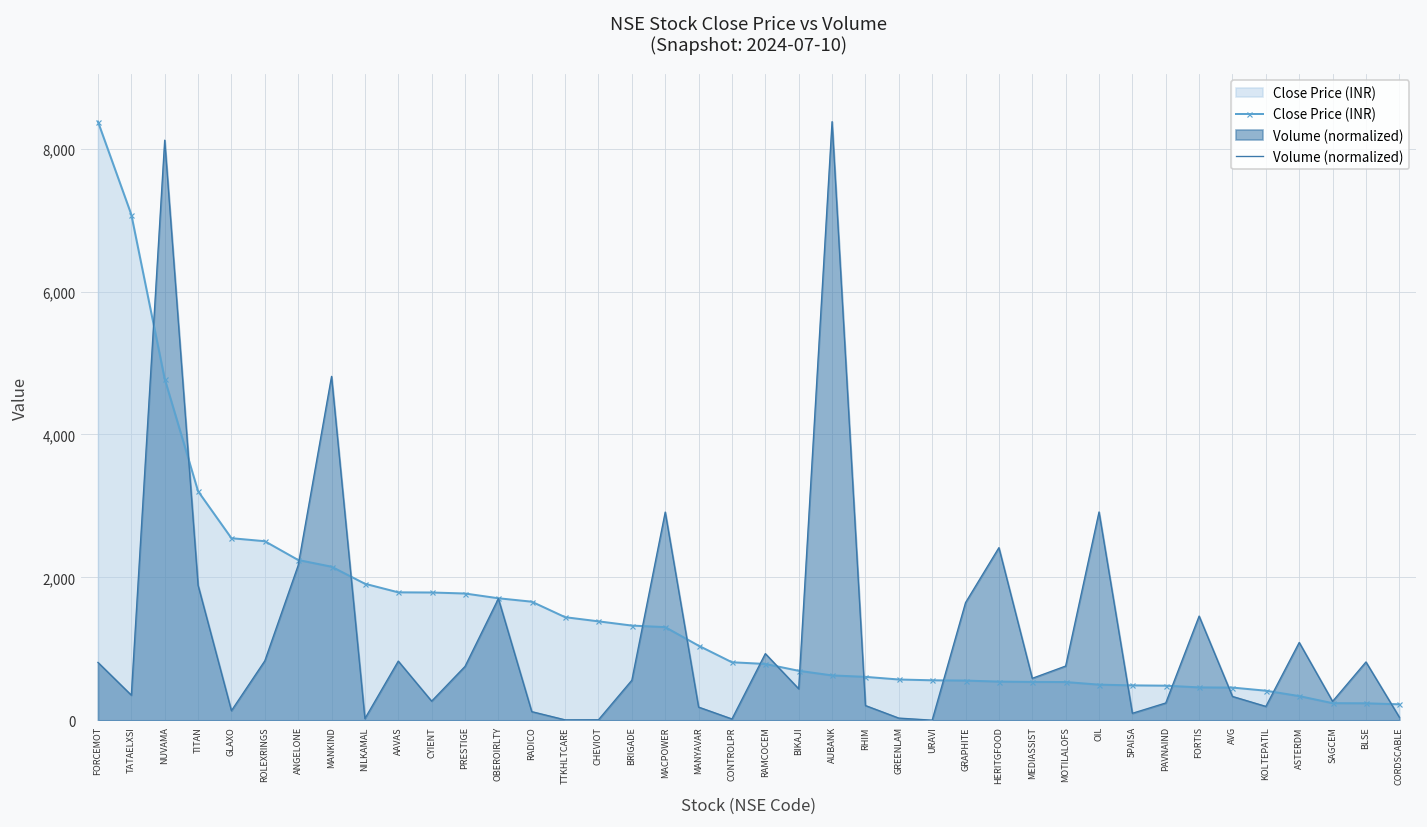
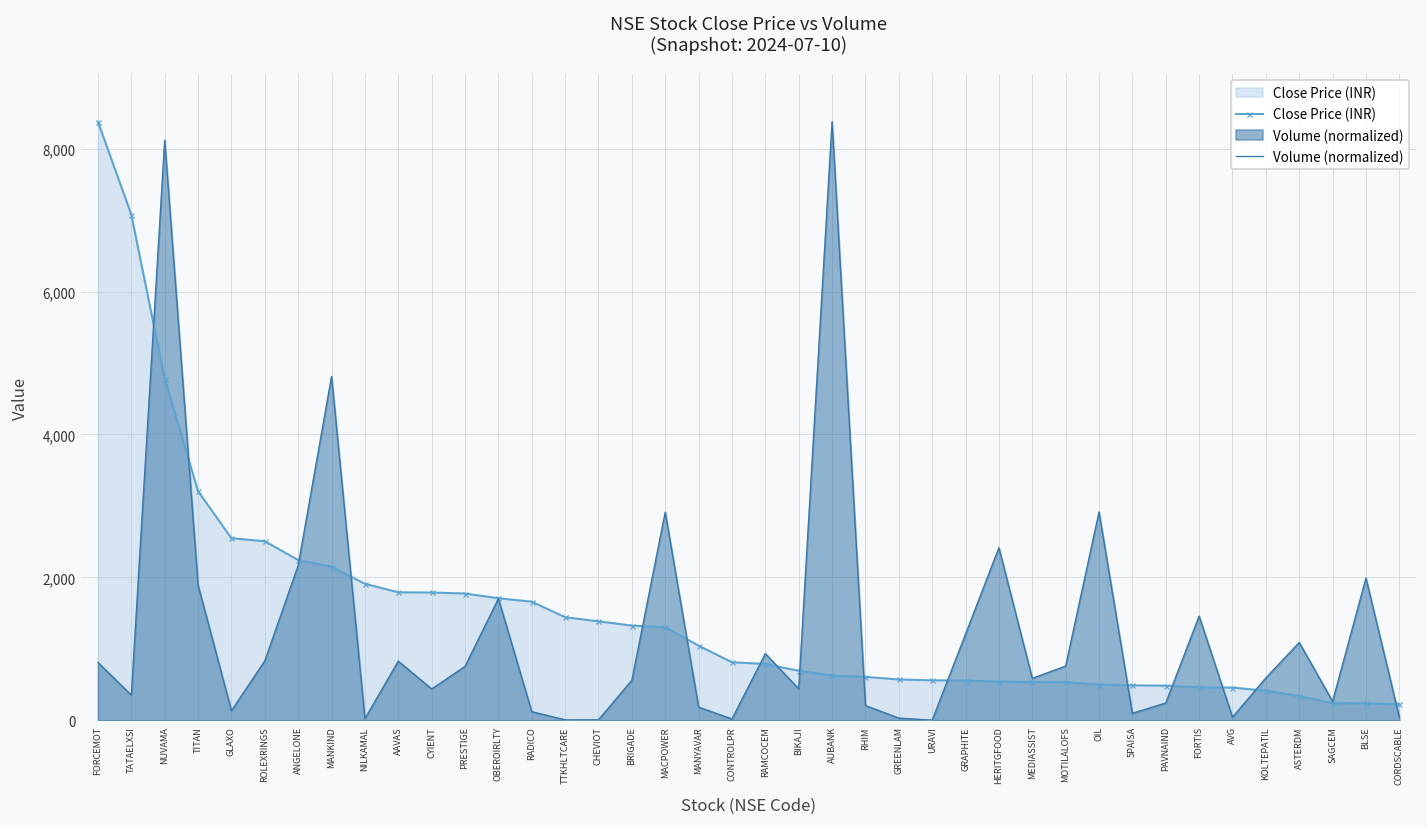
Volume (normalized), CYIENT: 300 -> 400
Volume (normalized), GRAPHITE: 1,600 -> 1,200
Volume (normalized), AVG: 300 -> 0
Volume (normalized), KOLTEPATIL: 200 -> 600
Volume (normalized), BLSE: 800 -> 2,000
